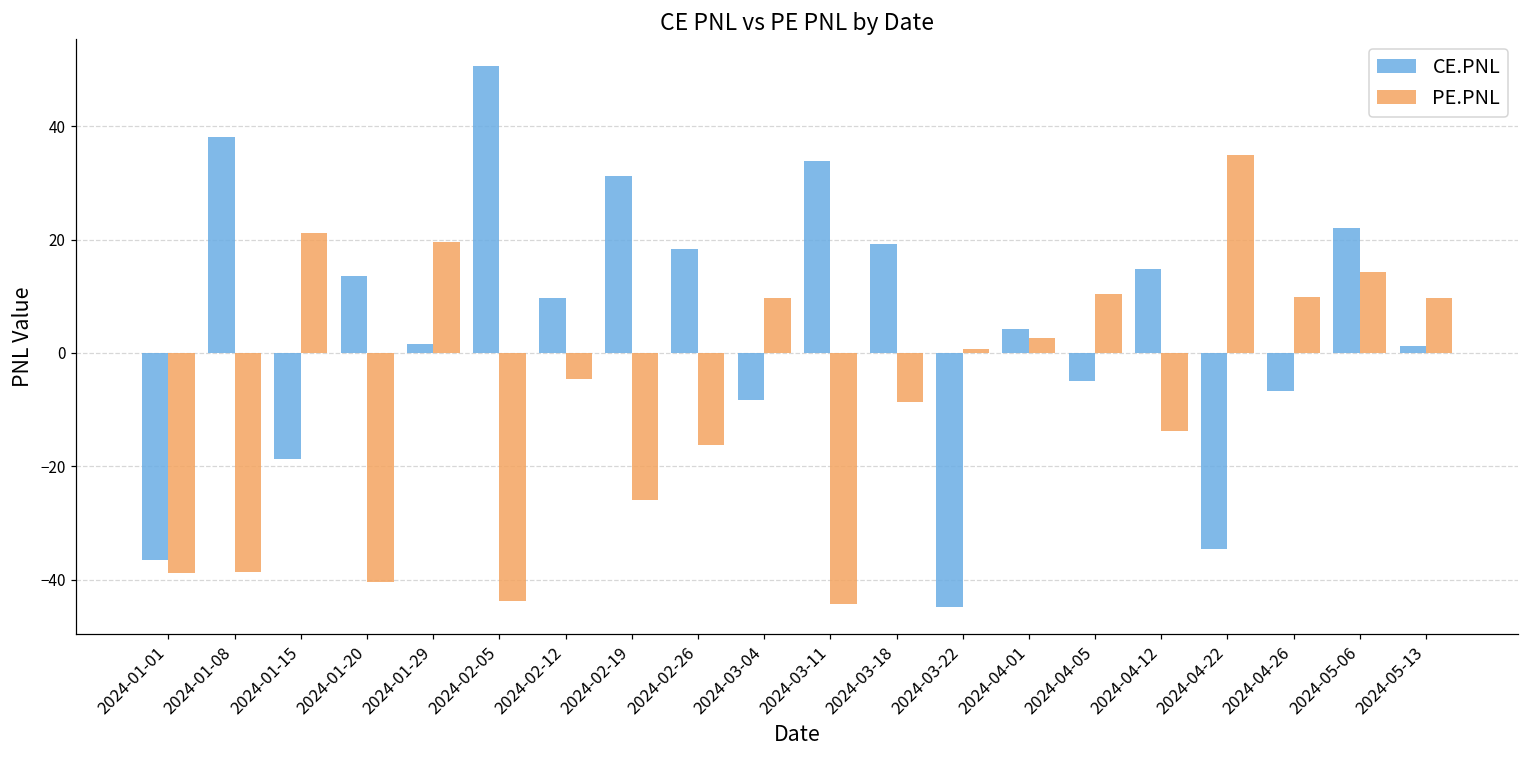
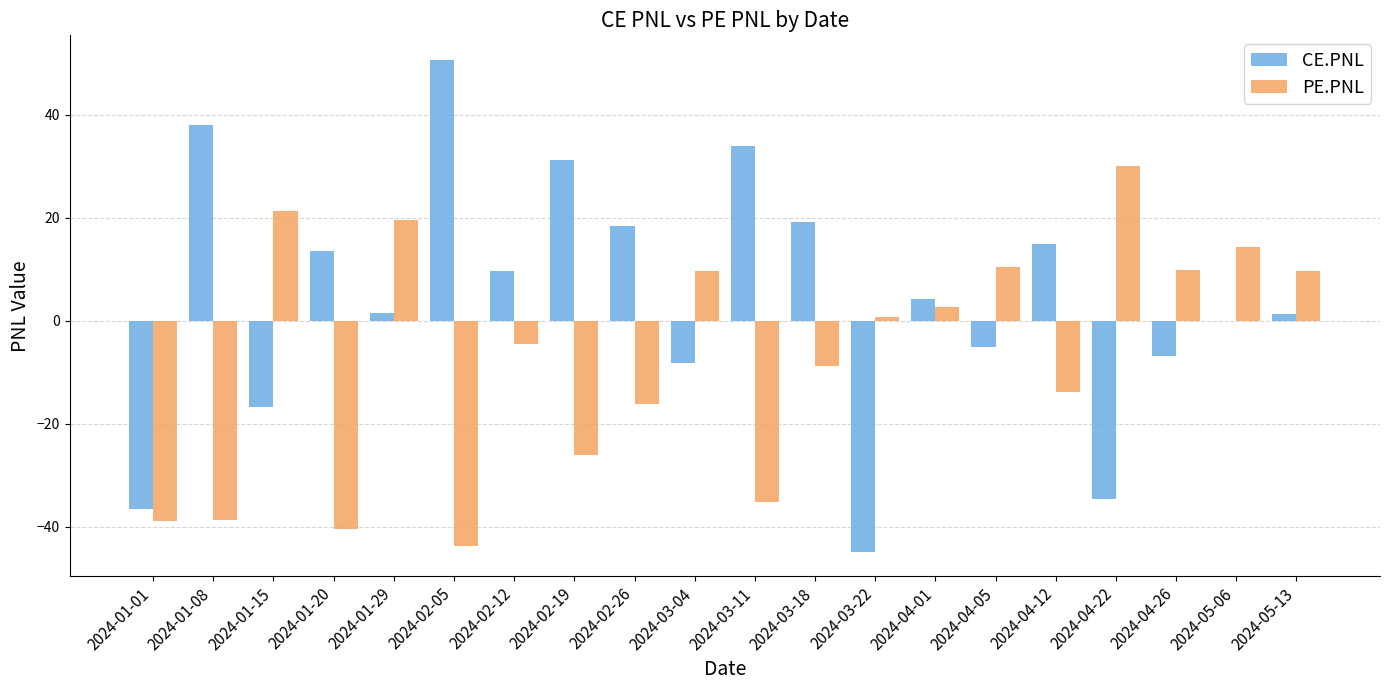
CE.PNL, 2024-01-15: -19 -> -17
PE.PNL, 2024-03-11: -44 -> -35
PE.PNL, 2024-04-22: 35 -> 30
CE.PNL, 2024-05-06: 22 -> 0
